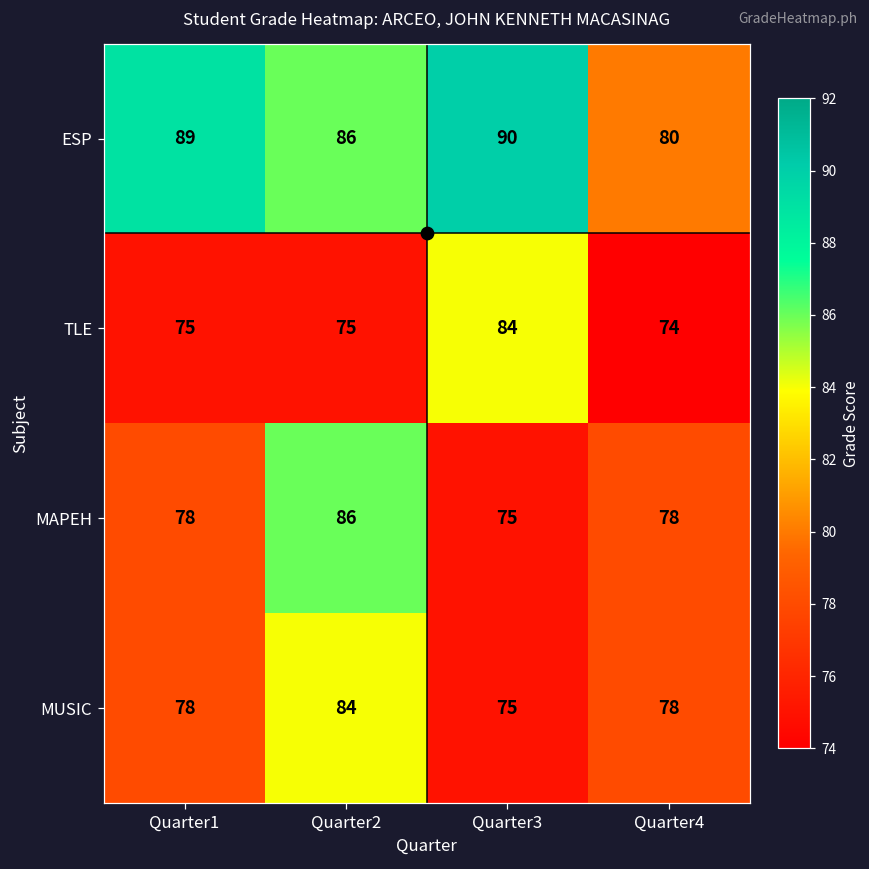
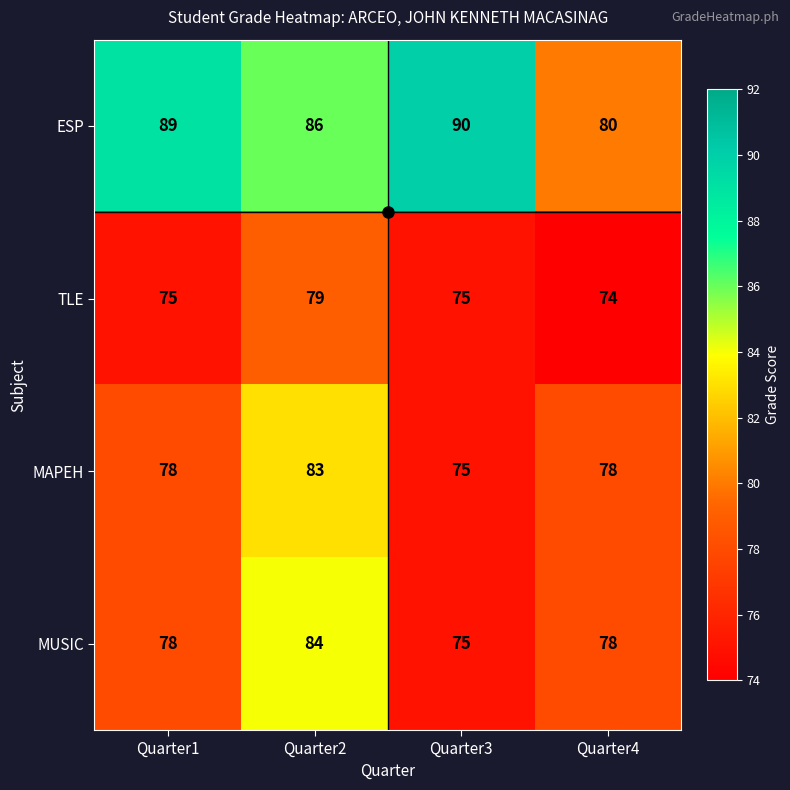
TLE, Quarter2: 75 -> 79
TLE, Quarter3: 84 -> 75
MAPEH, Quarter2: 86 -> 83
